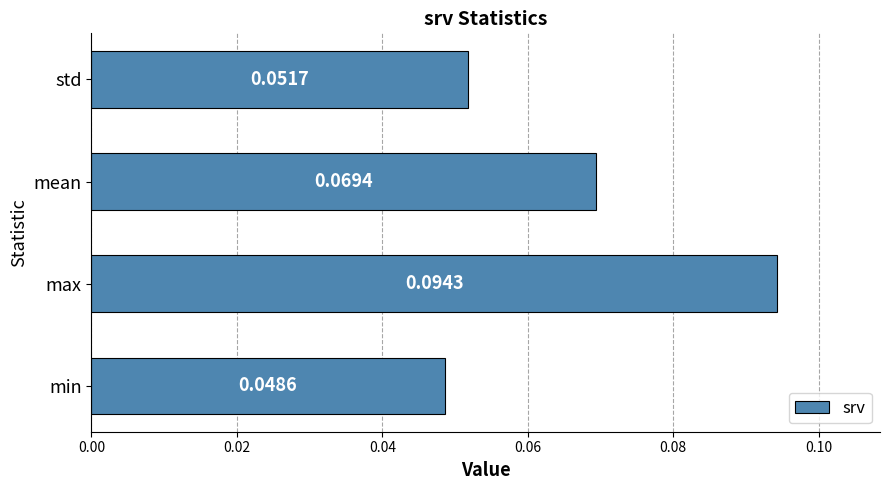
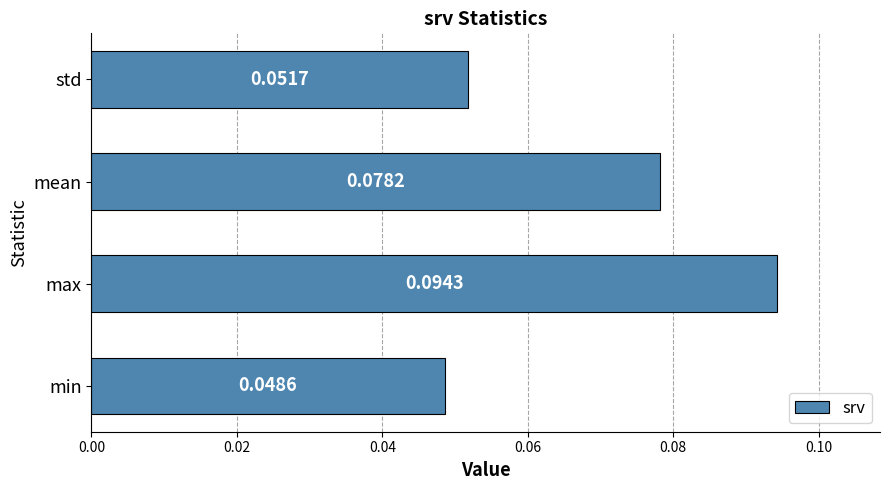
mean: 0.0694 -> 0.0782
